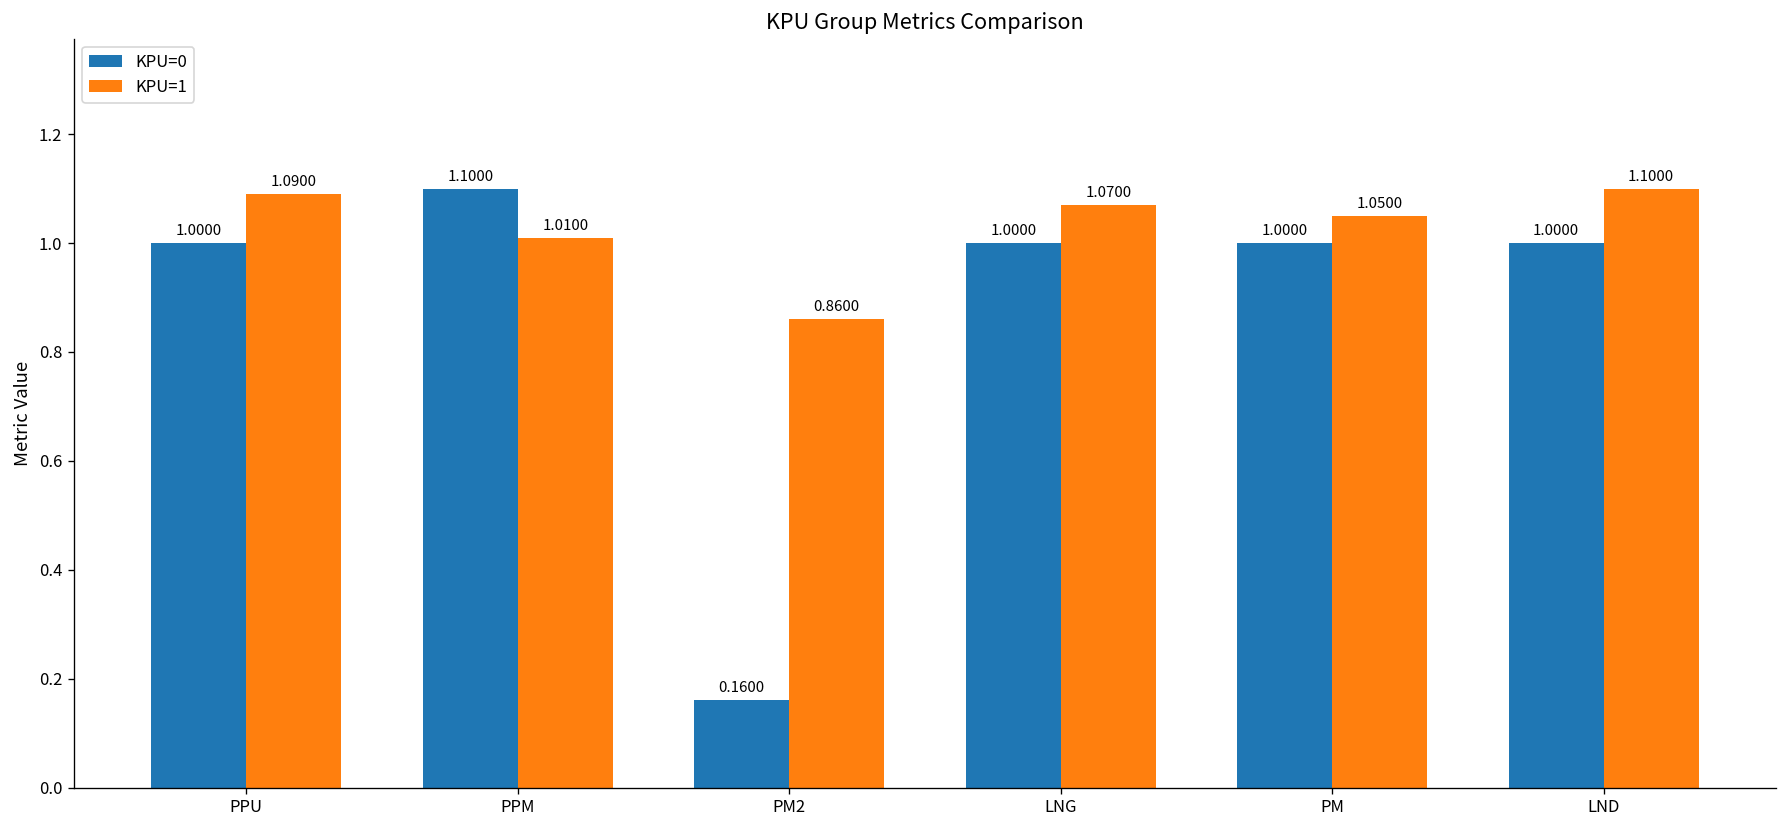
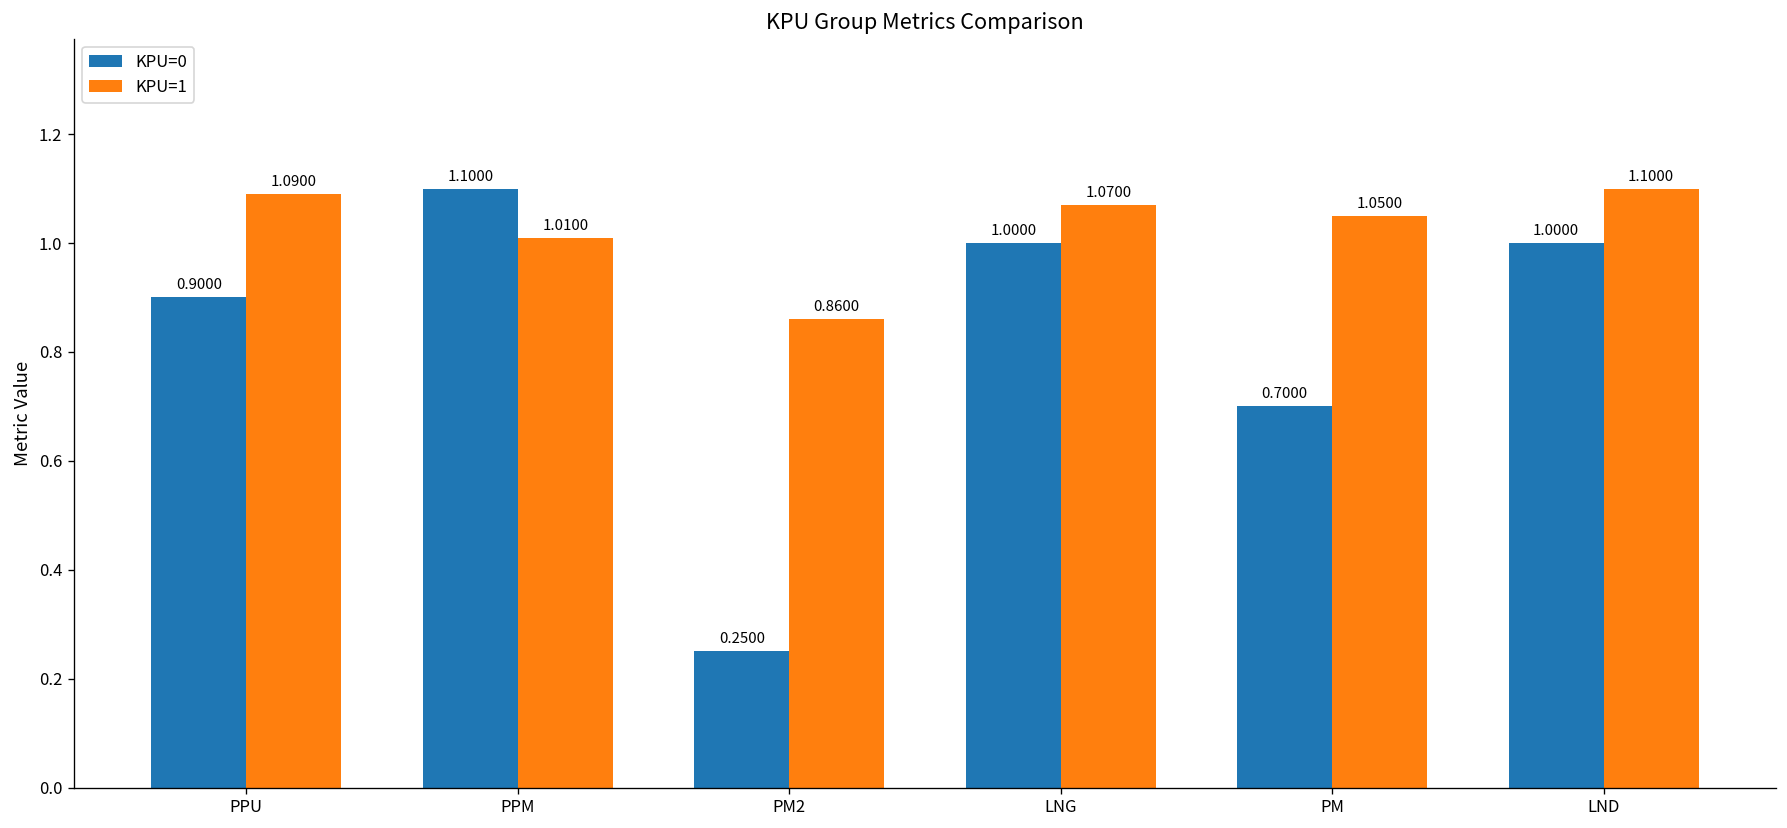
KPU=0, PPU: 1.0000 -> 0.9000
KPU=0, PM2: 0.1600 -> 0.2500
KPU=0, PM: 1.0000 -> 0.7000
